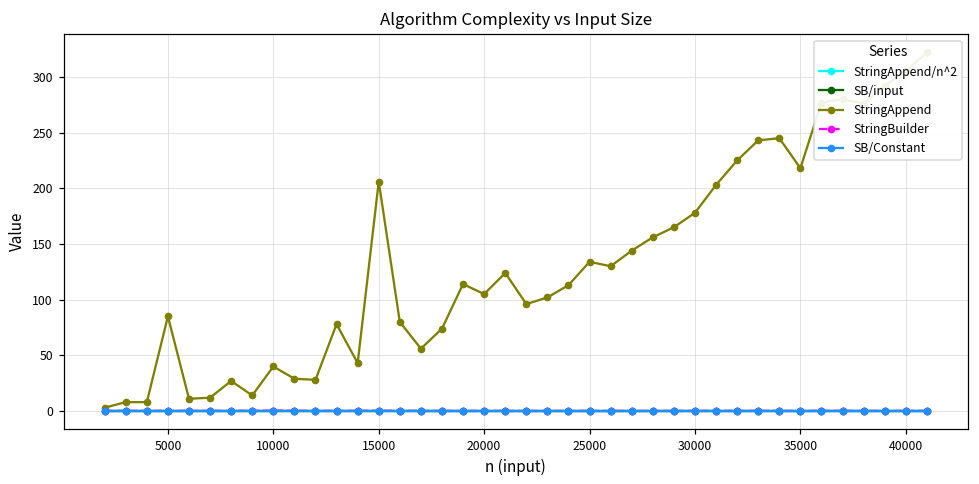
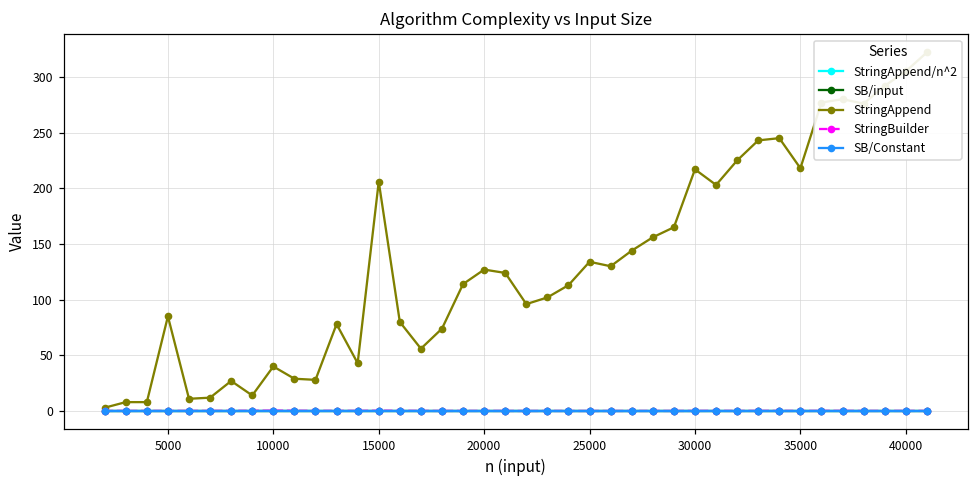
StringAppend, 20000: 105 -> 127
StringAppend, 30000: 178 -> 217
